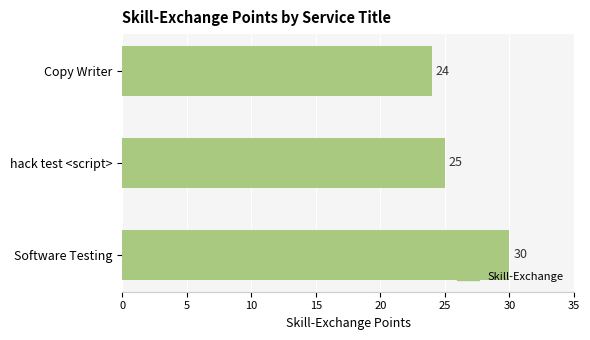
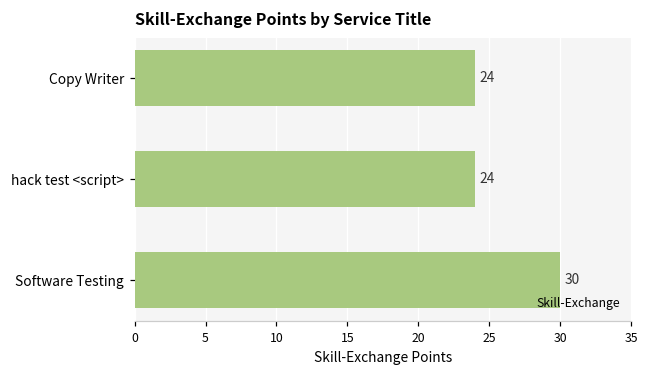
hack test <script>: 25 -> 24
